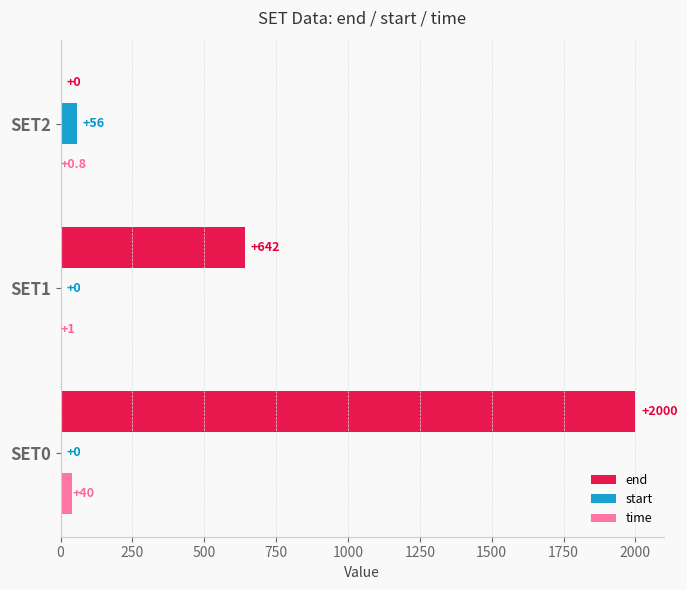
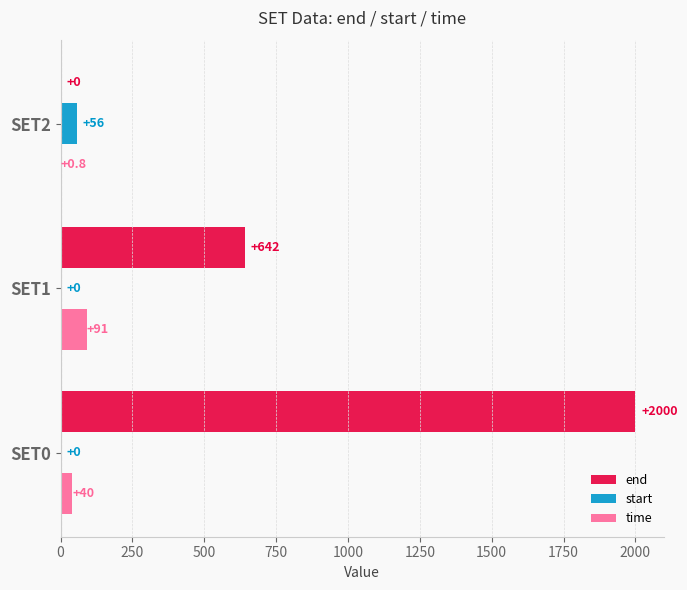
time, SET1: +1 -> +91
